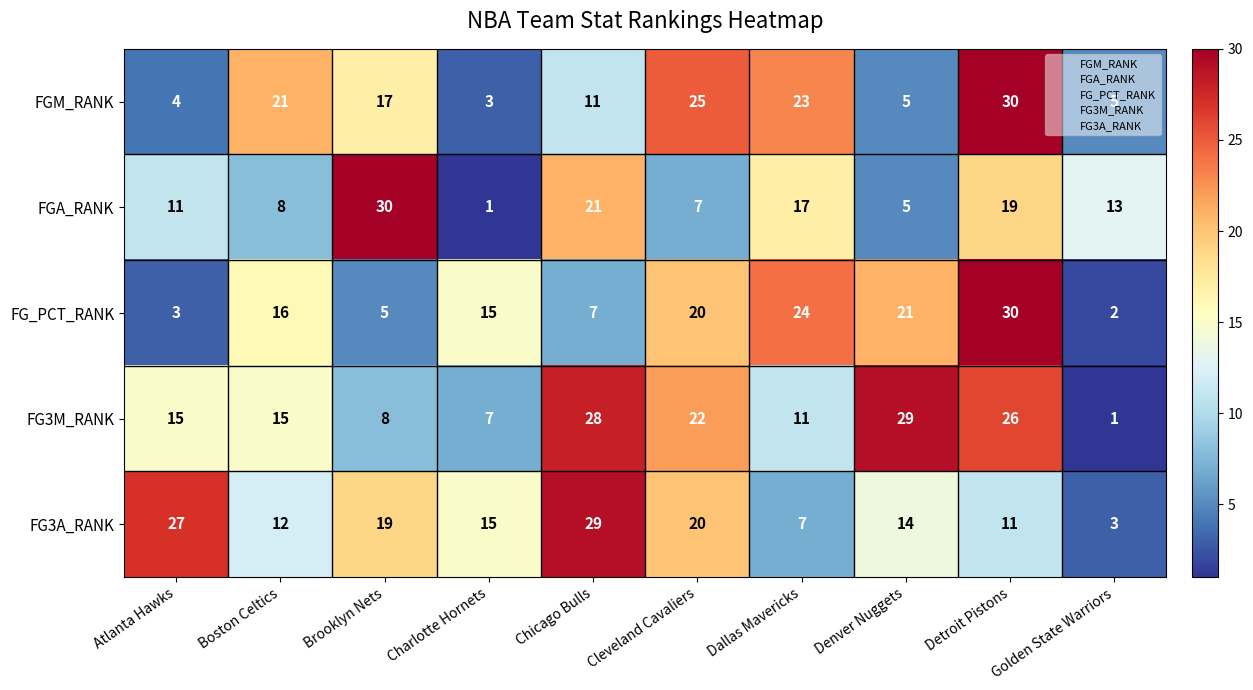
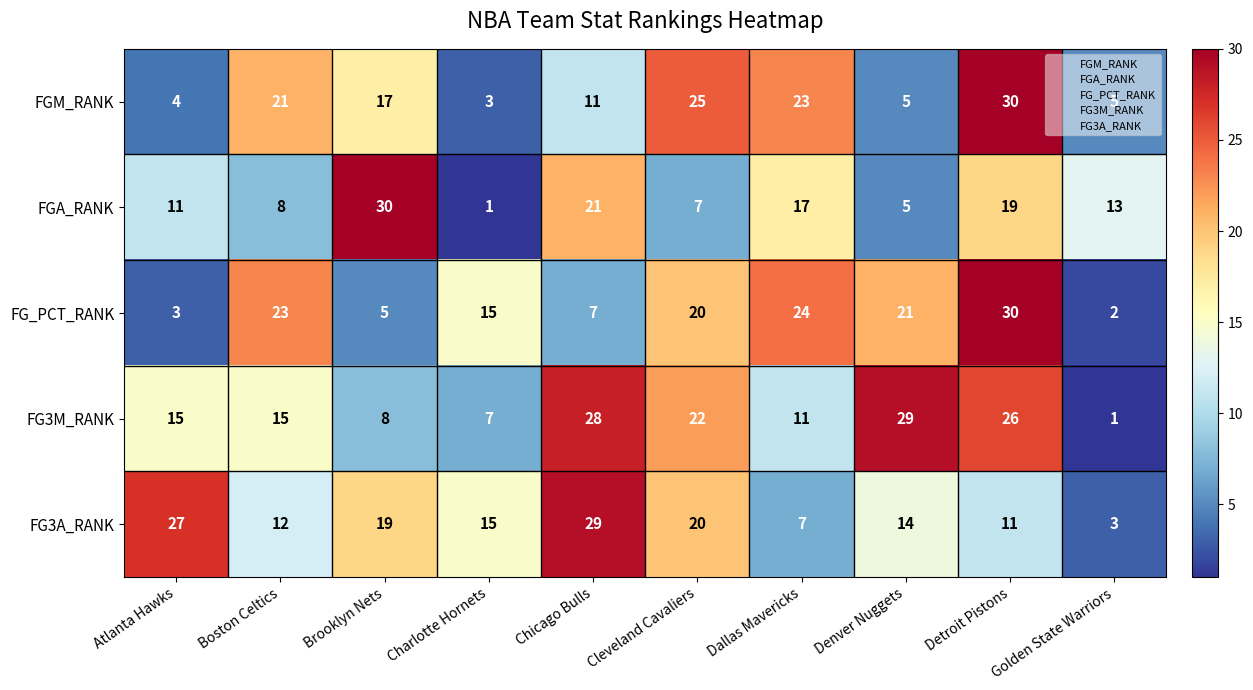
FG_PCT_RANK, Boston Celtics: 16 -> 23
